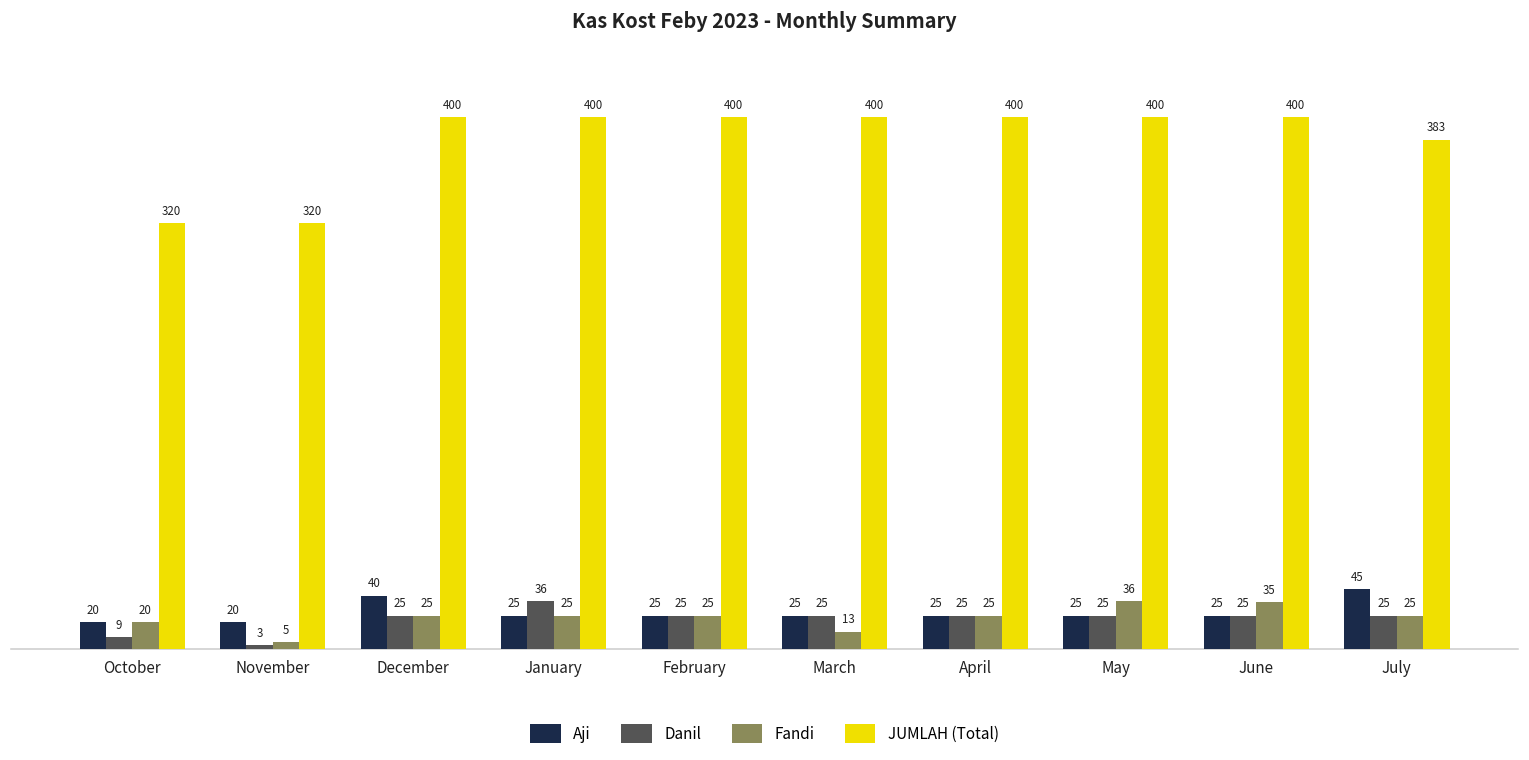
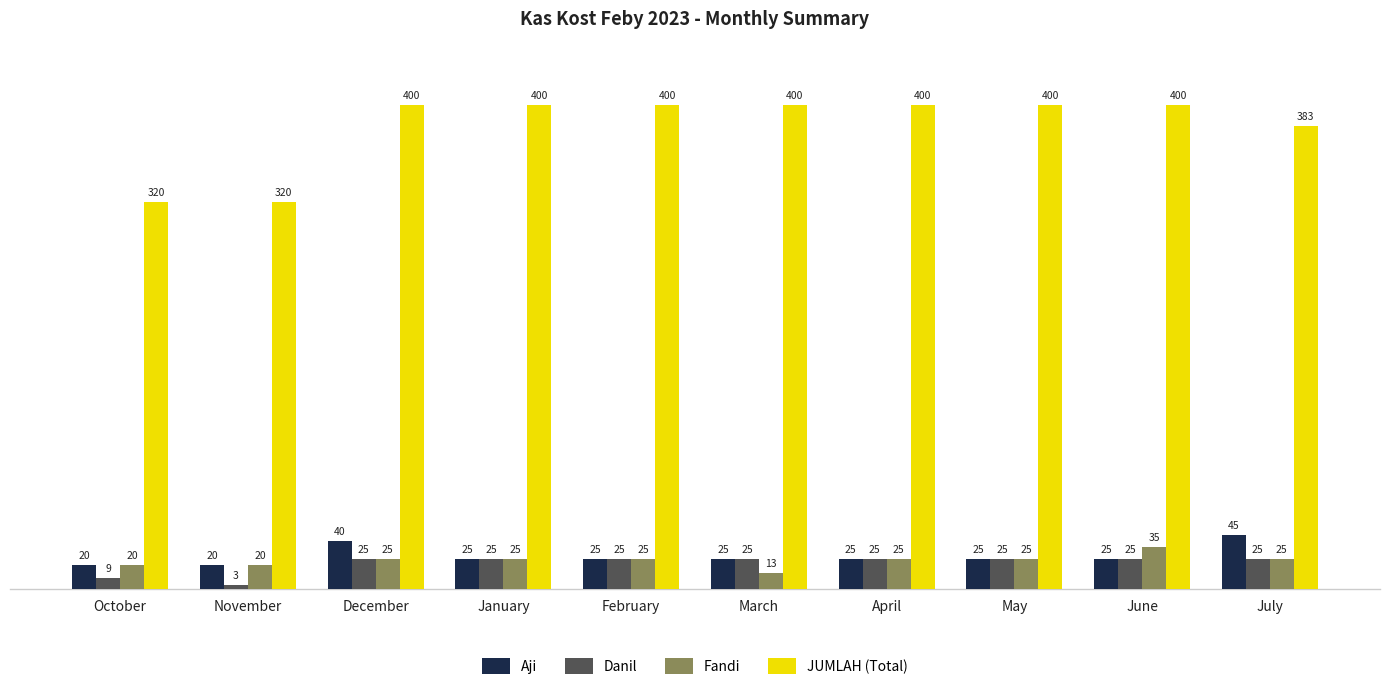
Fandi, November: 5 -> 20
Danil, January: 36 -> 25
Fandi, May: 36 -> 25
